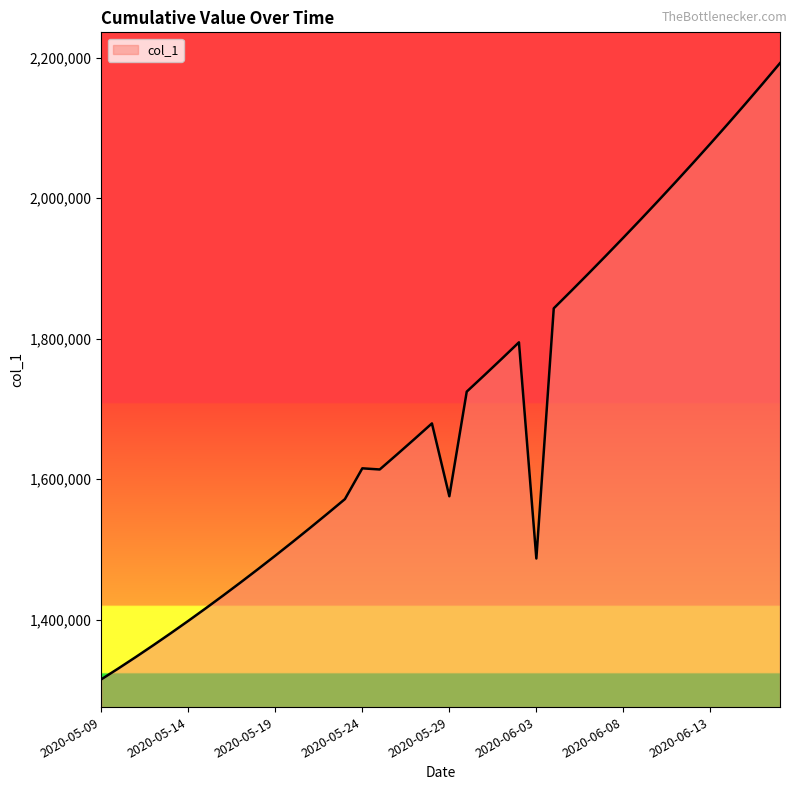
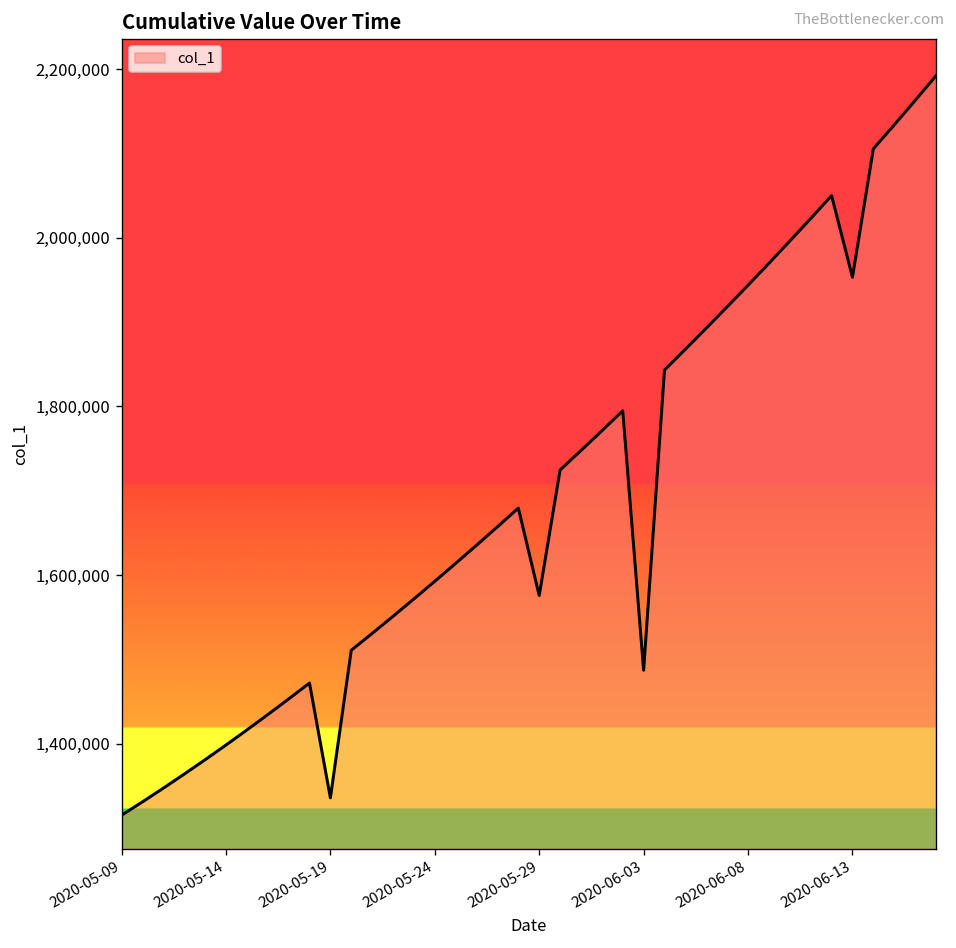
2020-05-19: 1,490,000 -> 1,340,000
2020-05-24: 1,620,000 -> 1,590,000
2020-06-13: 2,080,000 -> 1,950,000
